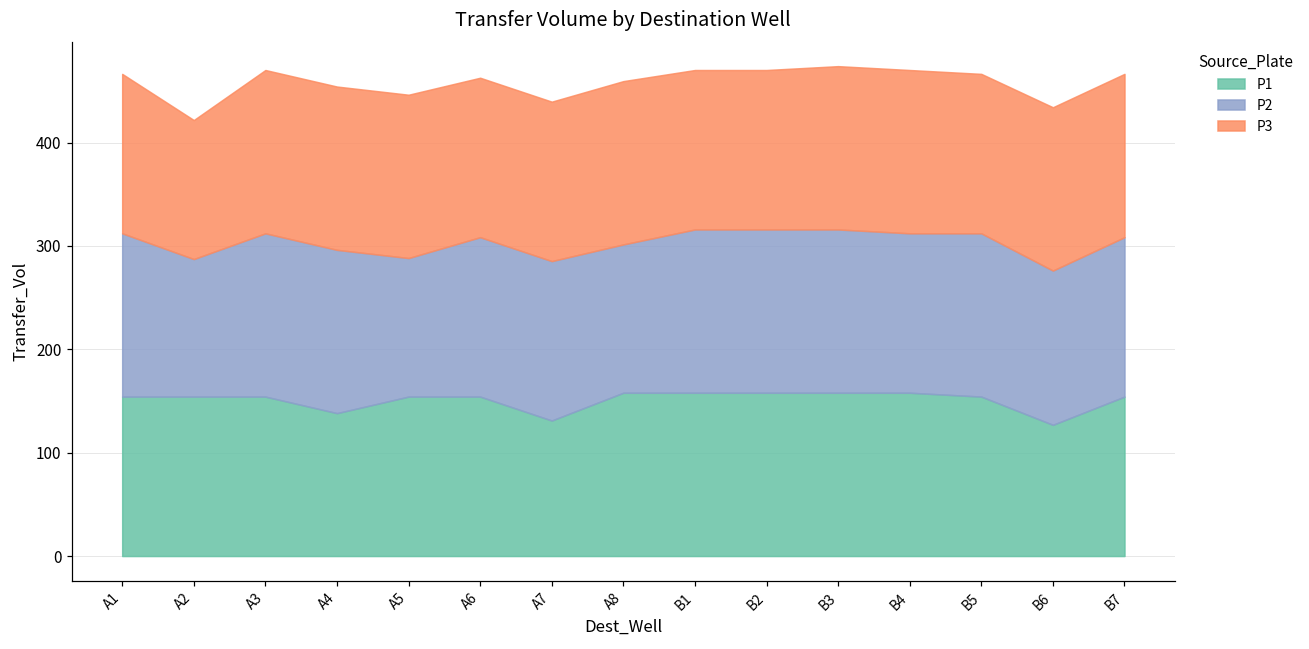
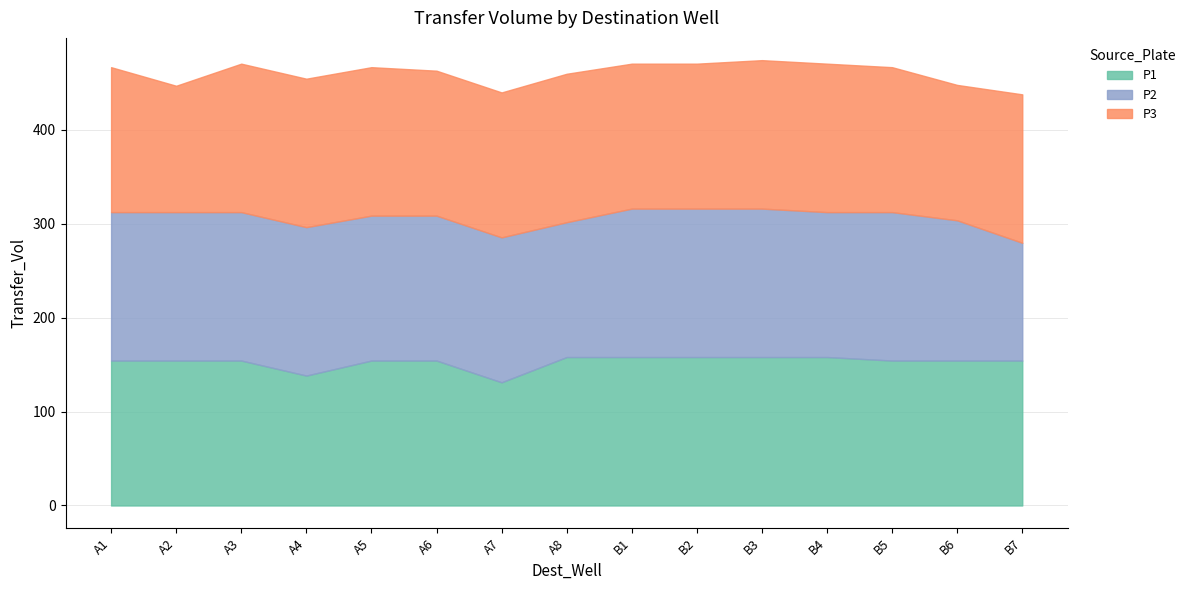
P2, A2: 130 -> 160
P2, A5: 130 -> 150
P1, B6: 130 -> 150
P3, B6: 160 -> 140
P2, B7: 150 -> 130
